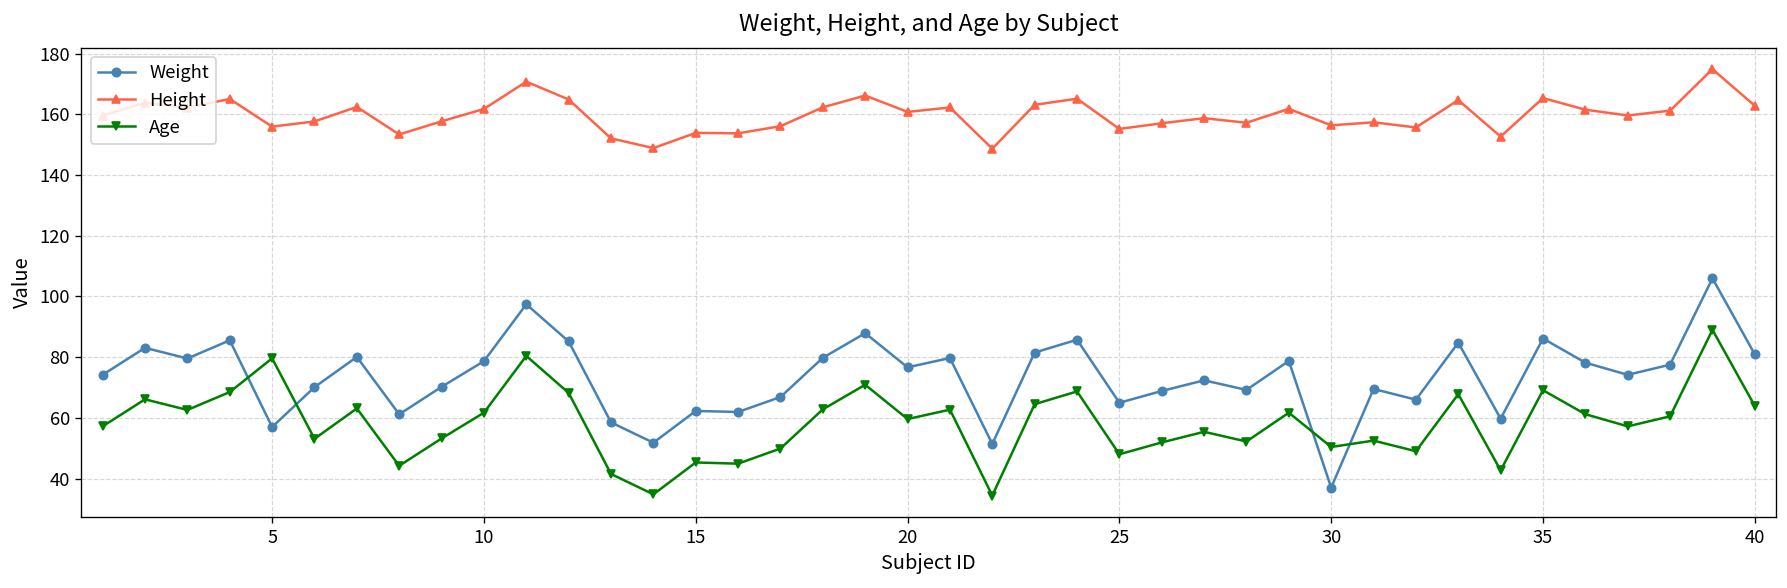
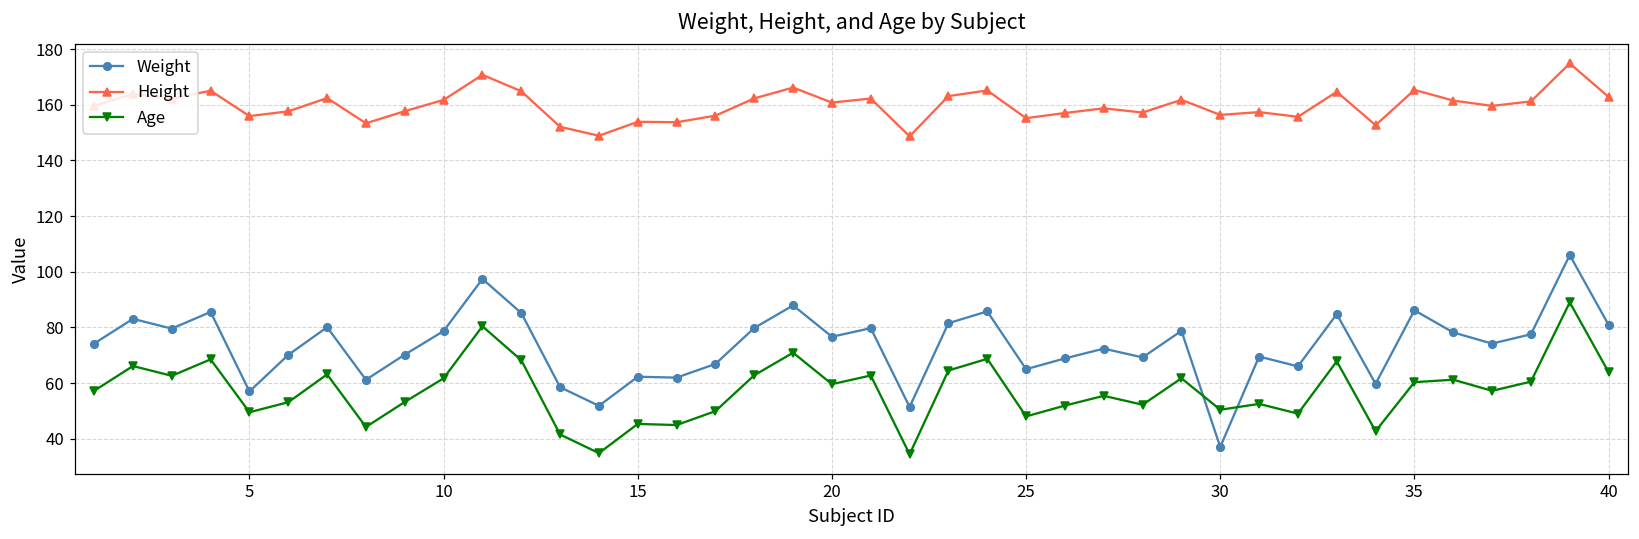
Age, 5: 80 -> 50
Age, 35: 69 -> 60
